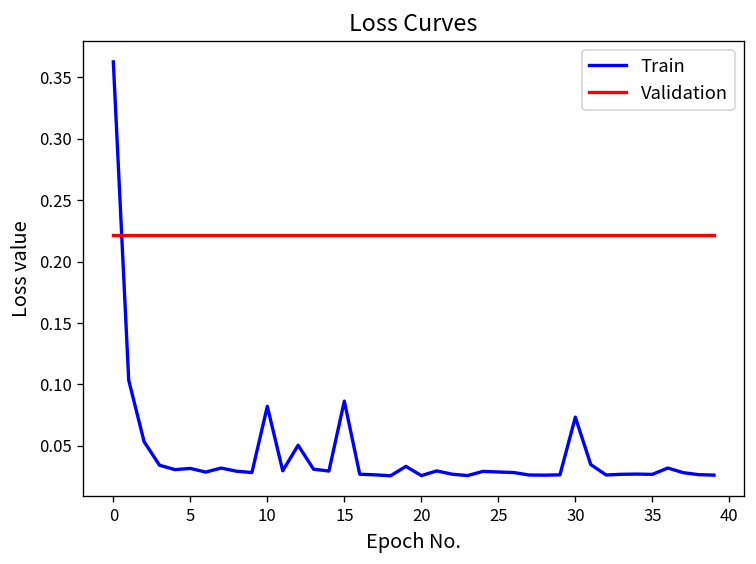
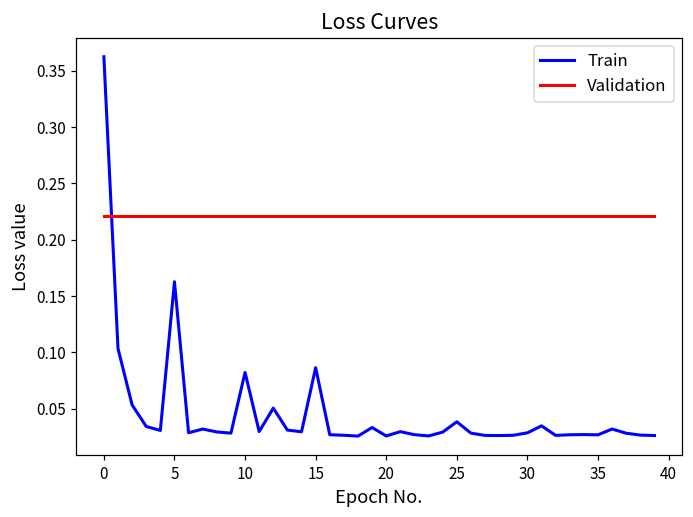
Train, 5: 0.032 -> 0.163
Train, 25: 0.029 -> 0.038
Train, 30: 0.073 -> 0.029
